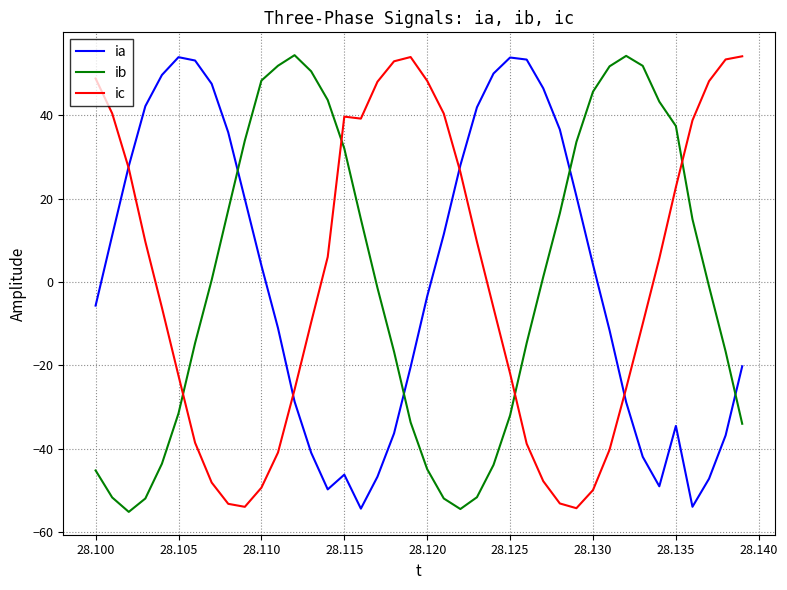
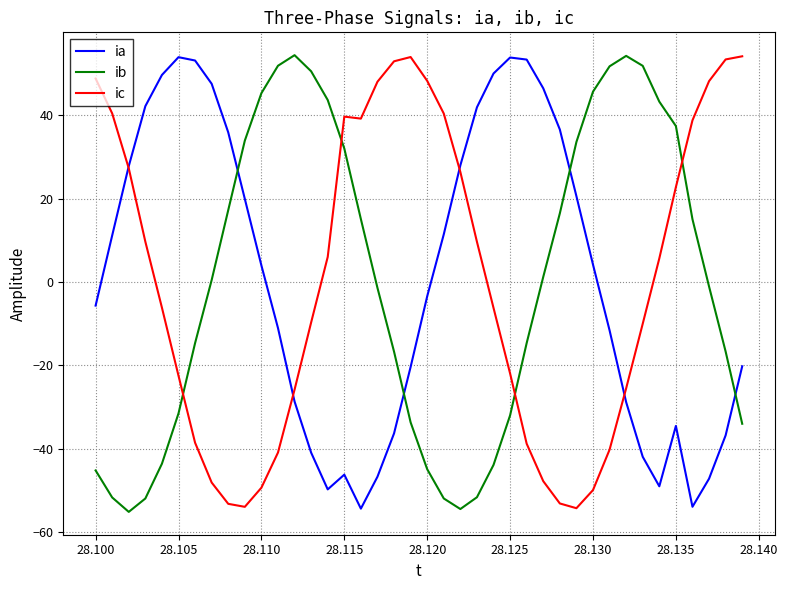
ib, 28.110: 48 -> 45
